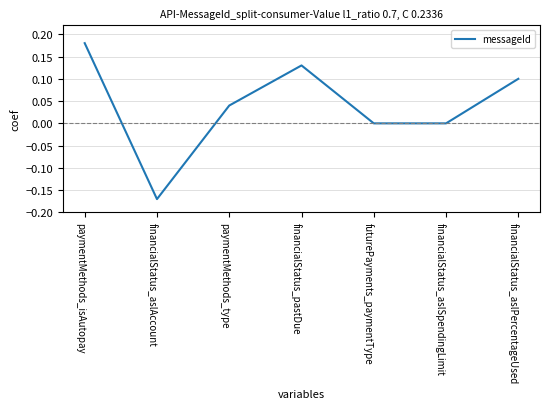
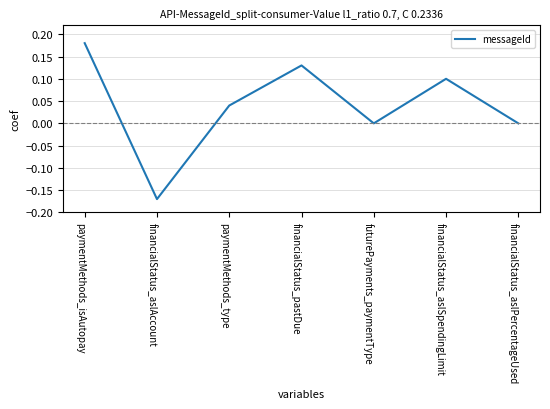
financialStatus_aslSpendingLimit: 0.0 -> 0.1
financialStatus_aslPercentageUsed: 0.1 -> 0.0
